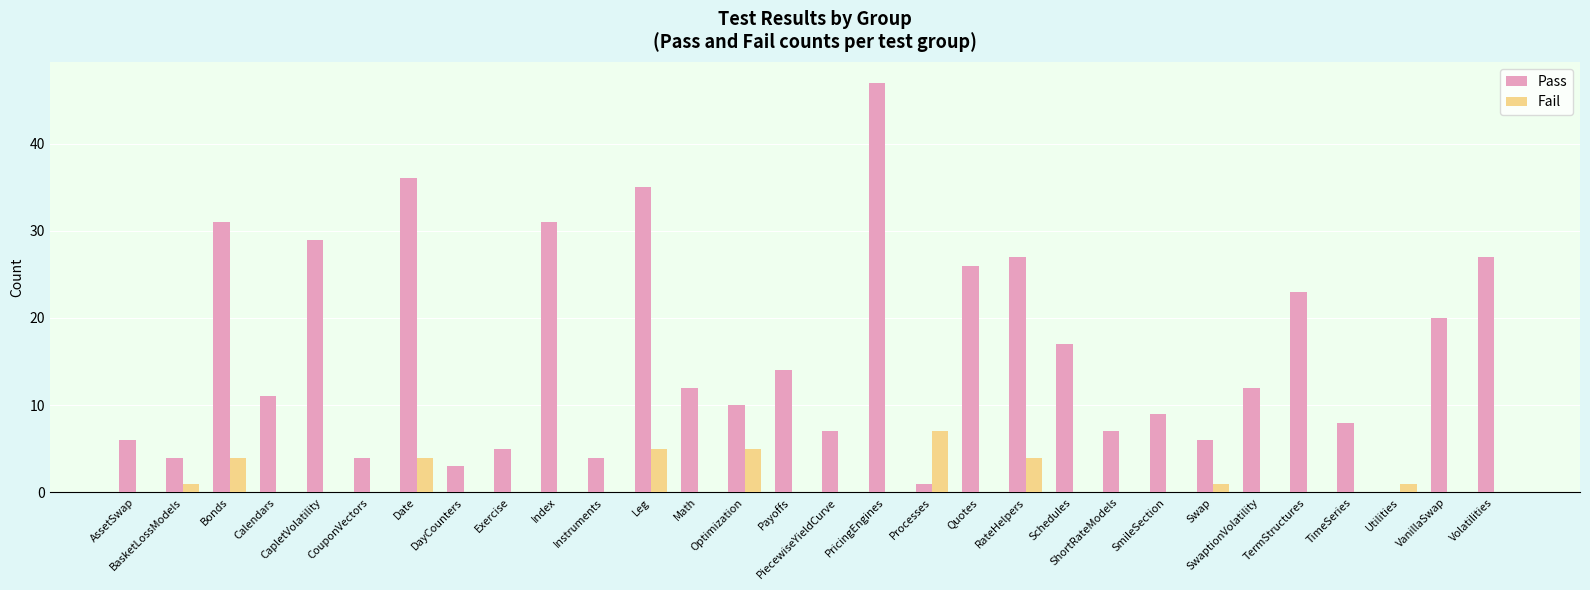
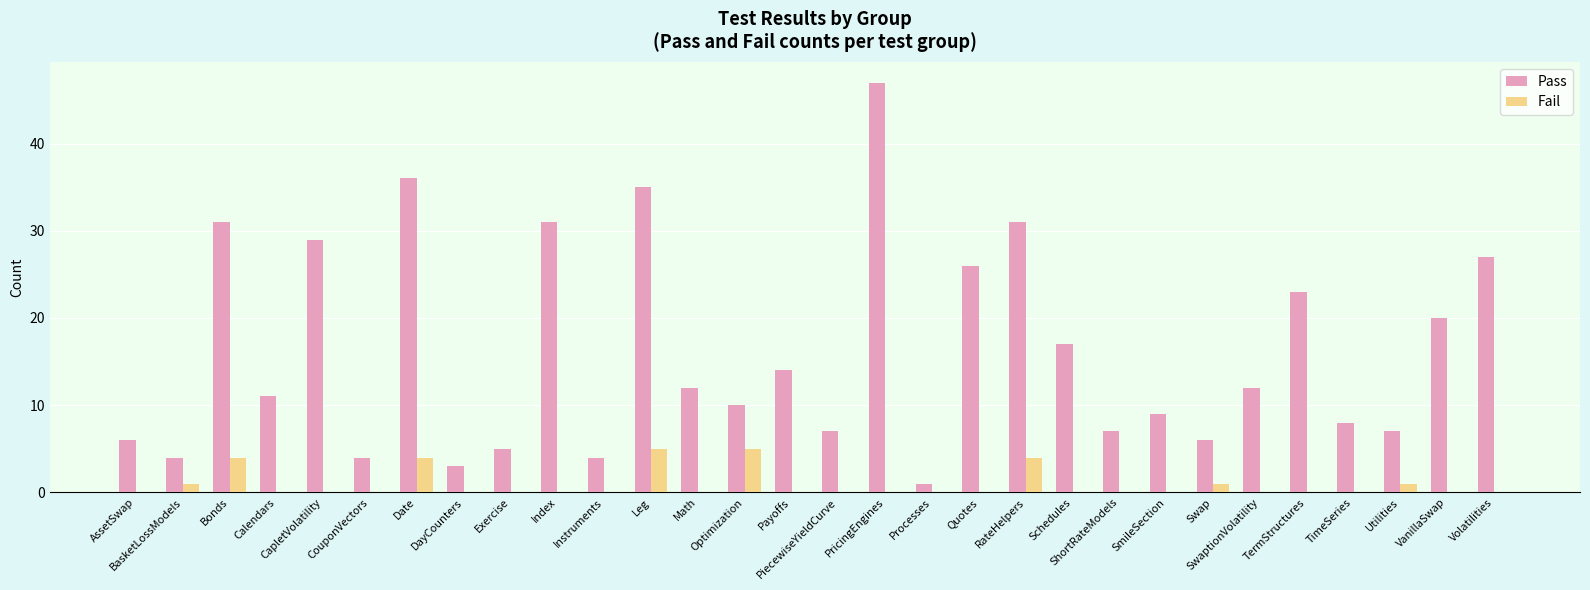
Fail, Processes: 7 -> 0
Pass, RateHelpers: 27 -> 31
Pass, Utilities: 0 -> 7
